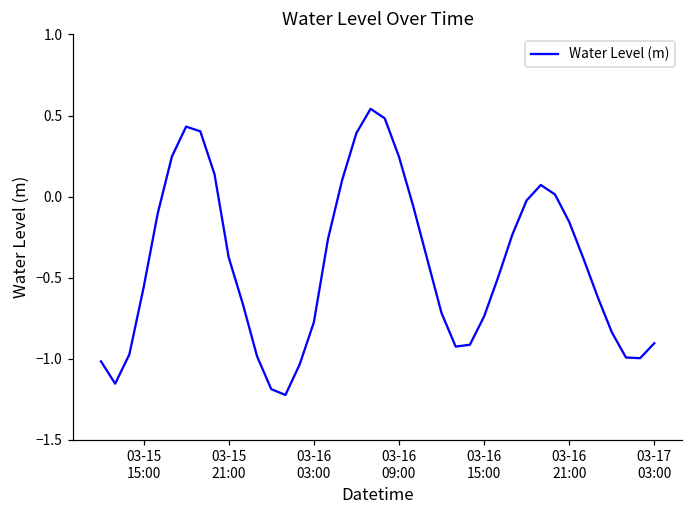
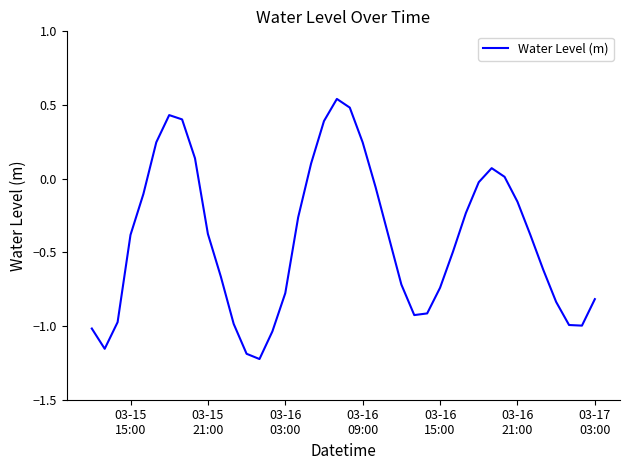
03-15 15:00: -0.56 -> -0.38
03-17 03:00: -0.90 -> -0.82
